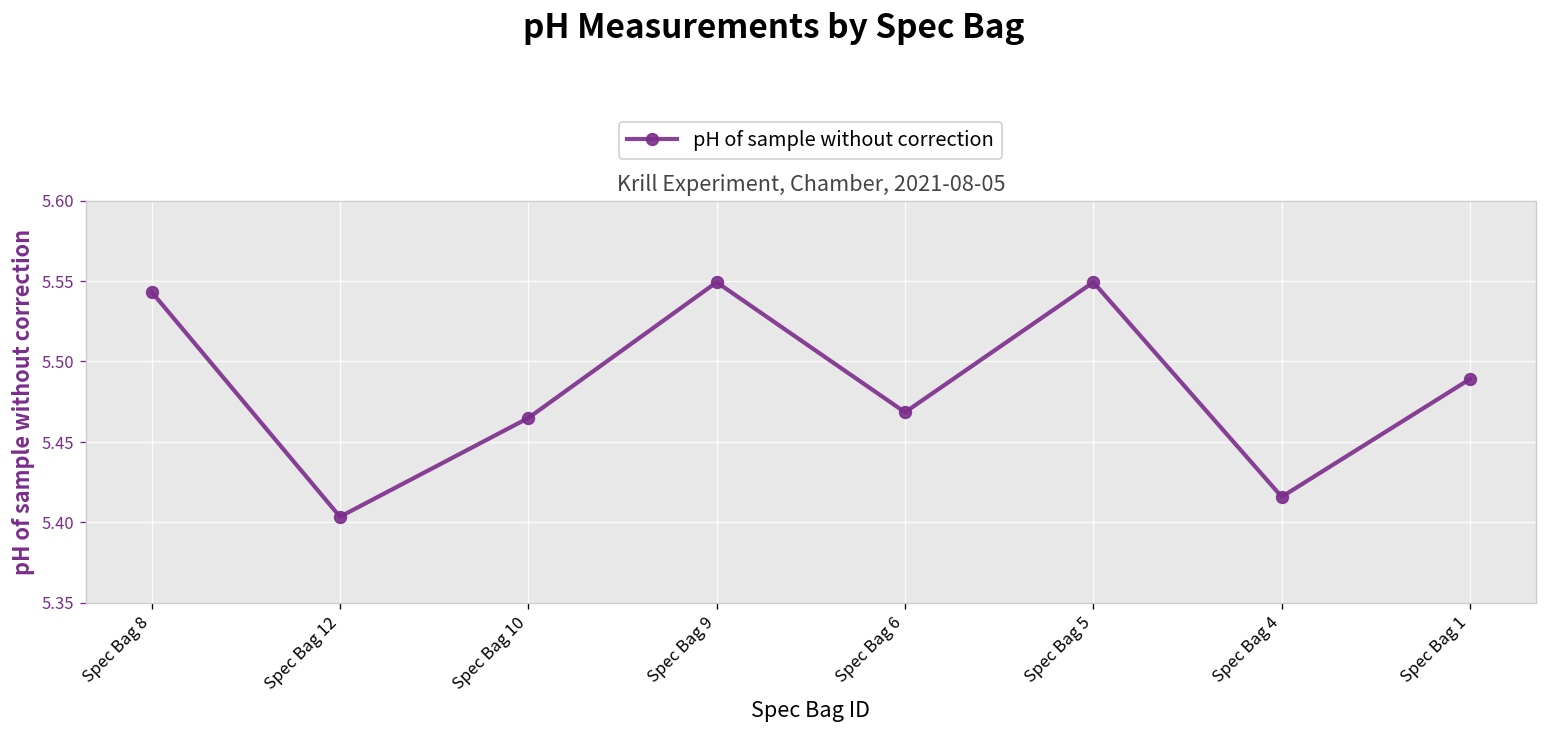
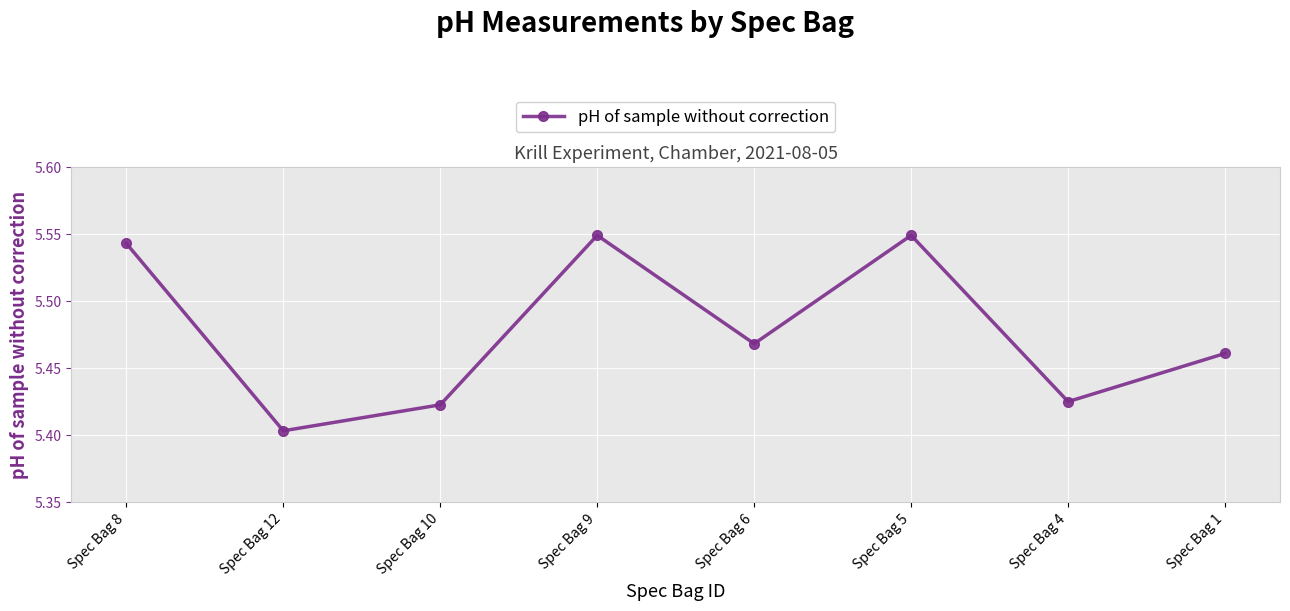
Spec Bag 10: 5.465 -> 5.423
Spec Bag 4: 5.416 -> 5.425
Spec Bag 1: 5.489 -> 5.461
